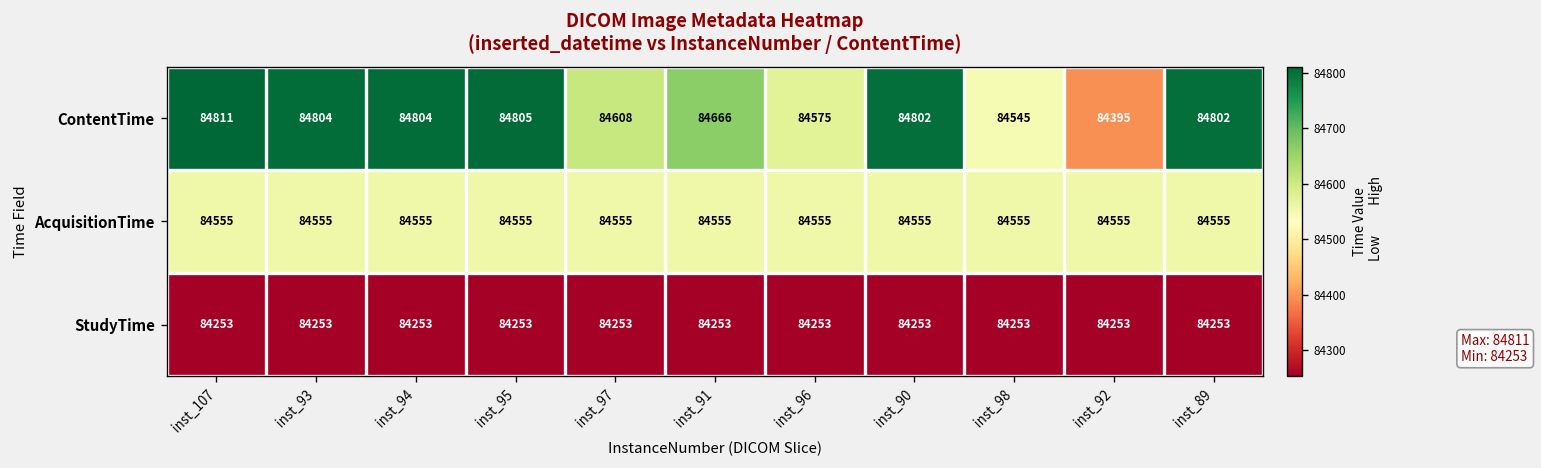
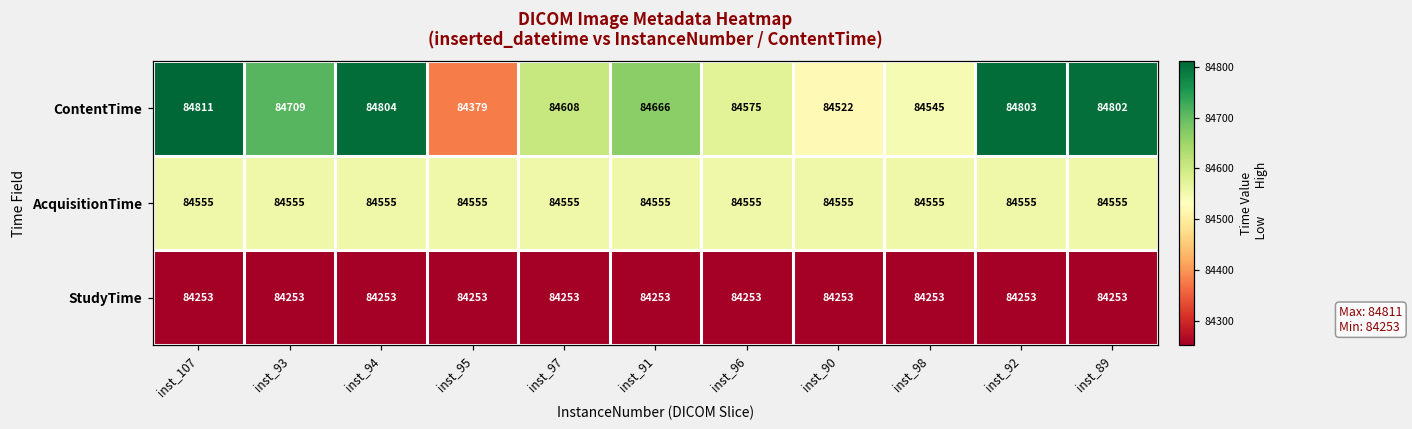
ContentTime, inst_93: 84804 -> 84709
ContentTime, inst_95: 84805 -> 84379
ContentTime, inst_90: 84802 -> 84522
ContentTime, inst_92: 84395 -> 84803
